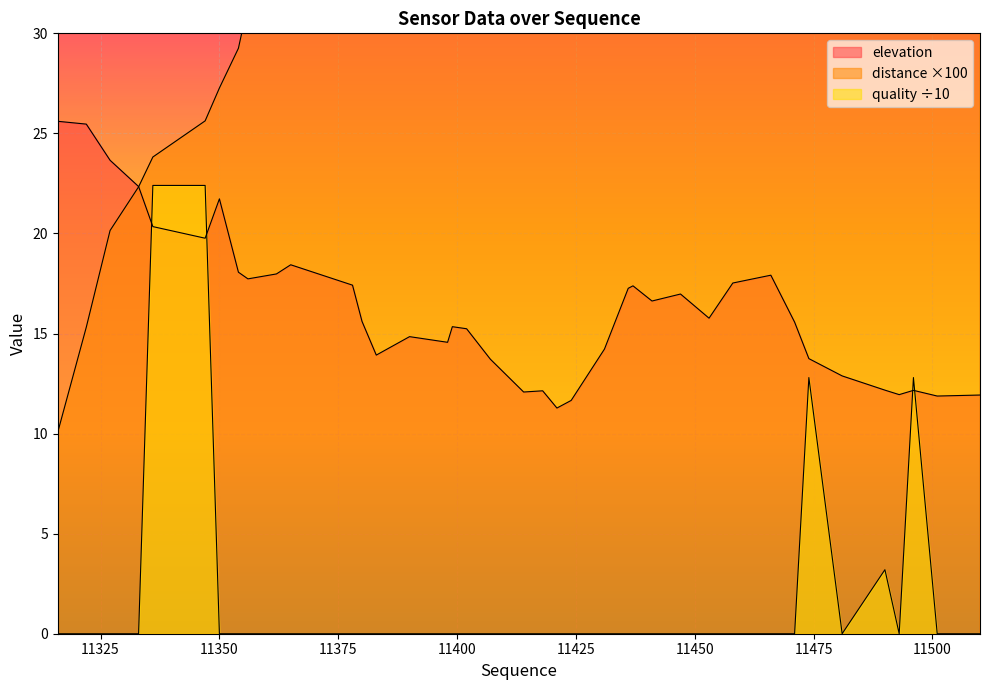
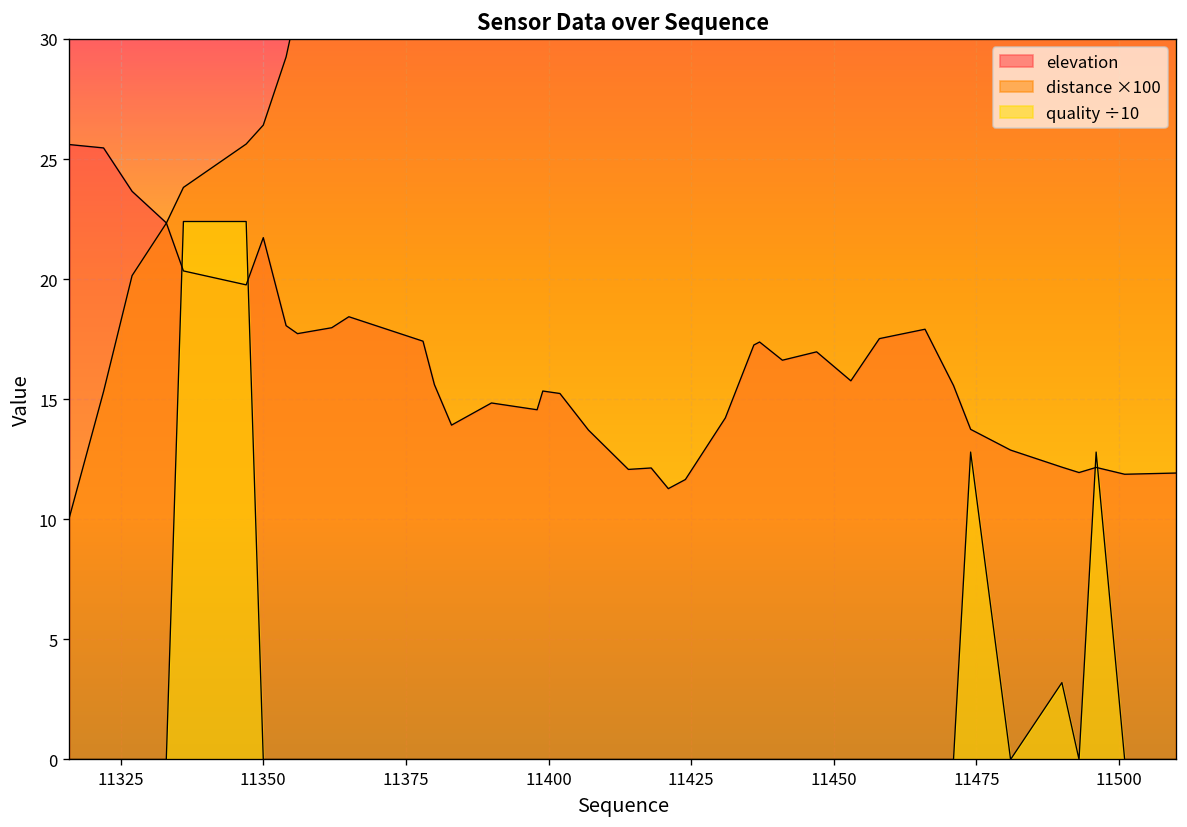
distance ×100, 11350: 27.3 -> 26.4
